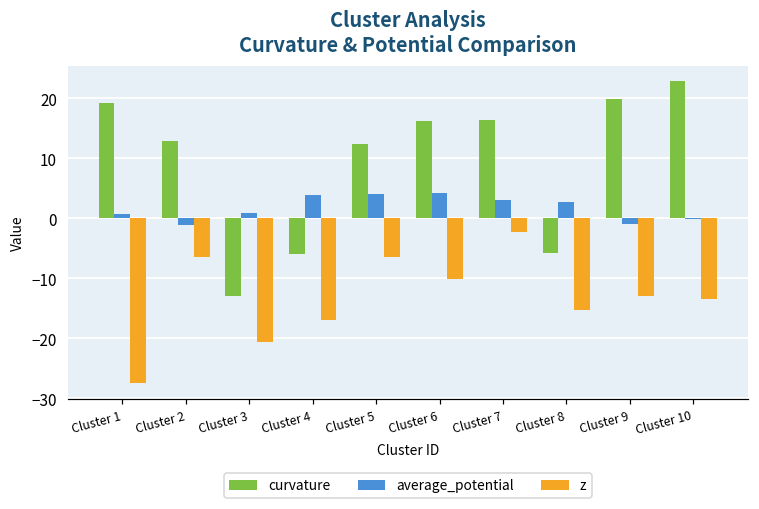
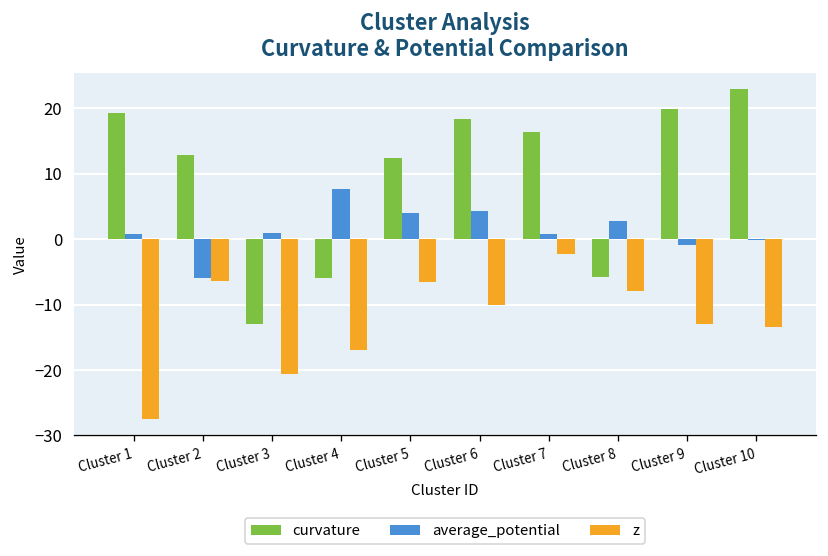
average_potential, Cluster 2: -1 -> -6
average_potential, Cluster 4: 4 -> 8
curvature, Cluster 6: 16 -> 18
average_potential, Cluster 7: 3 -> 1
z, Cluster 8: -15 -> -8
